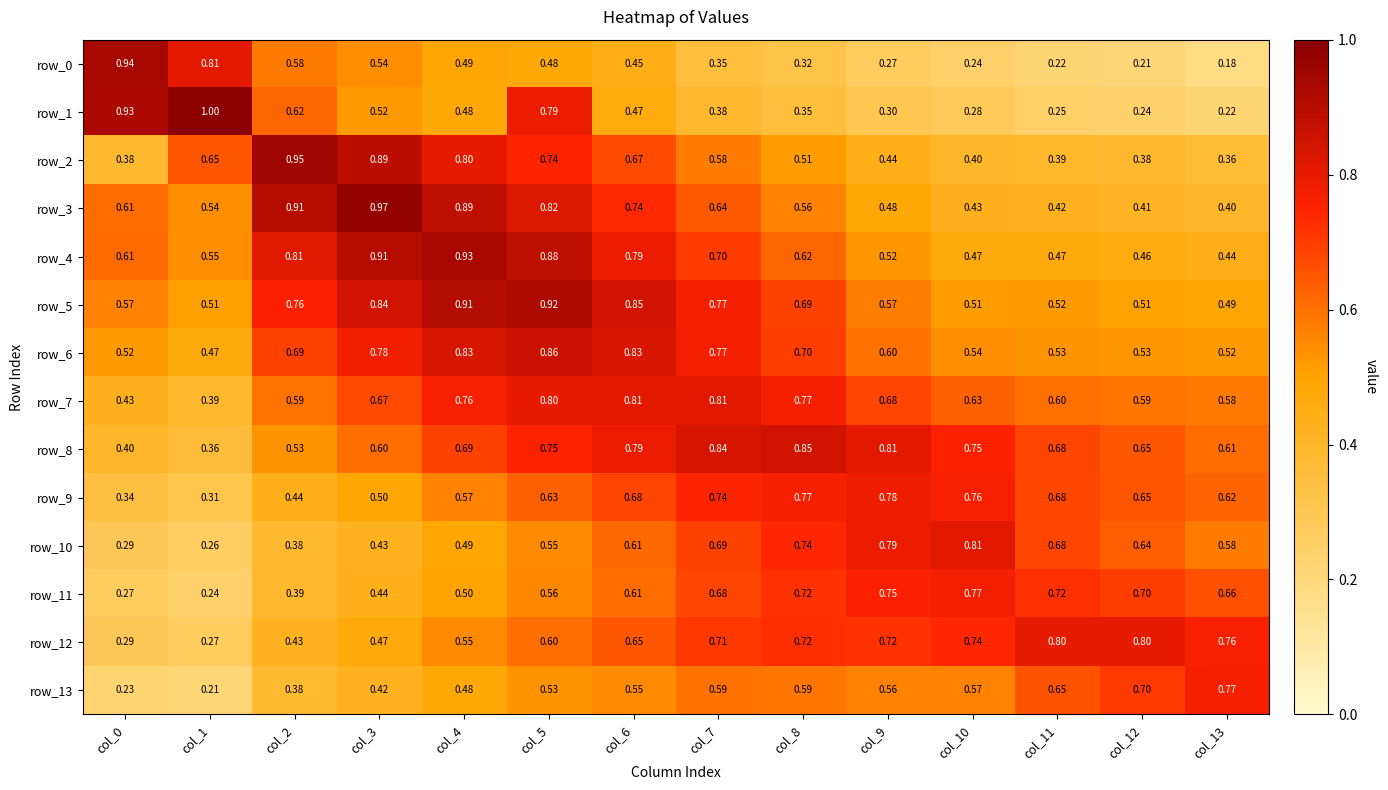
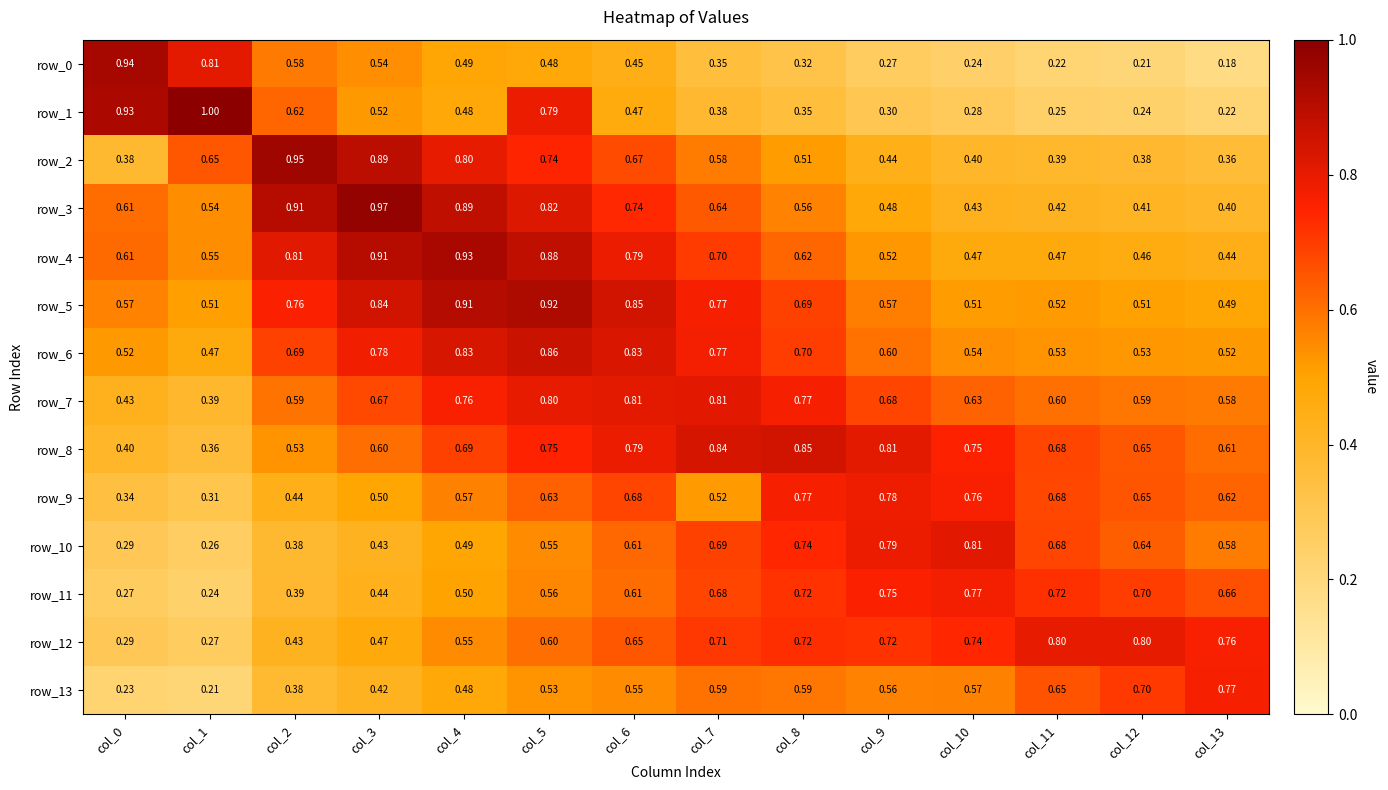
row_9, col_7: 0.74 -> 0.52
